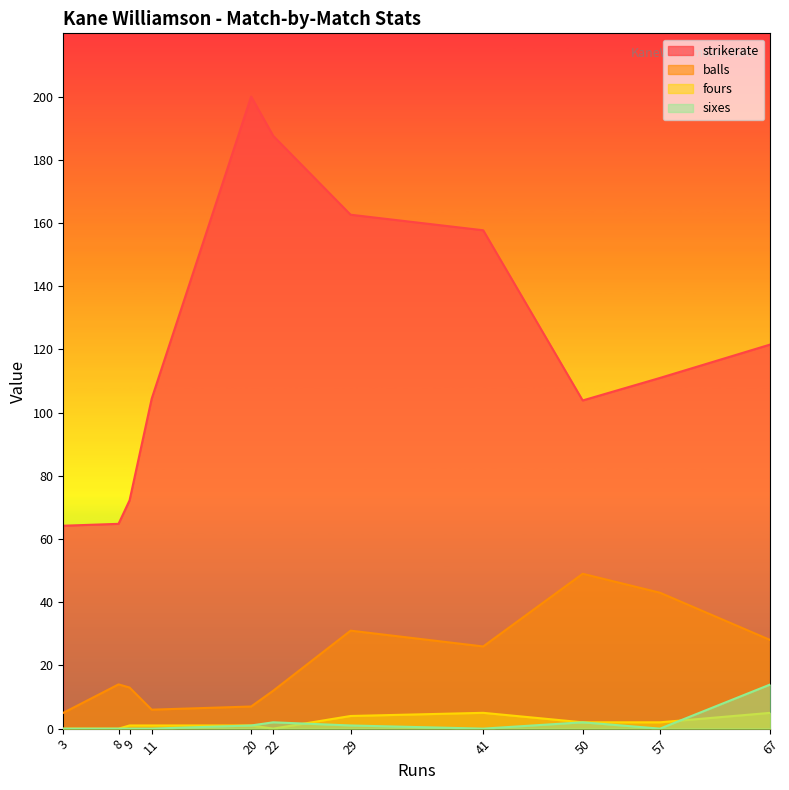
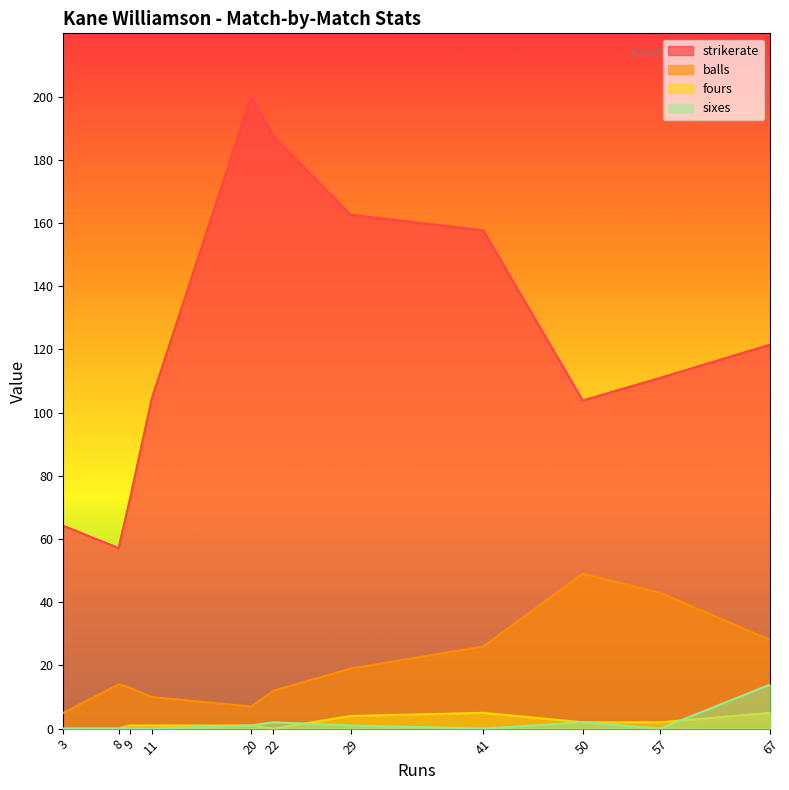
strikerate, 8: 65 -> 57
balls, 11: 6 -> 10
balls, 29: 31 -> 19
